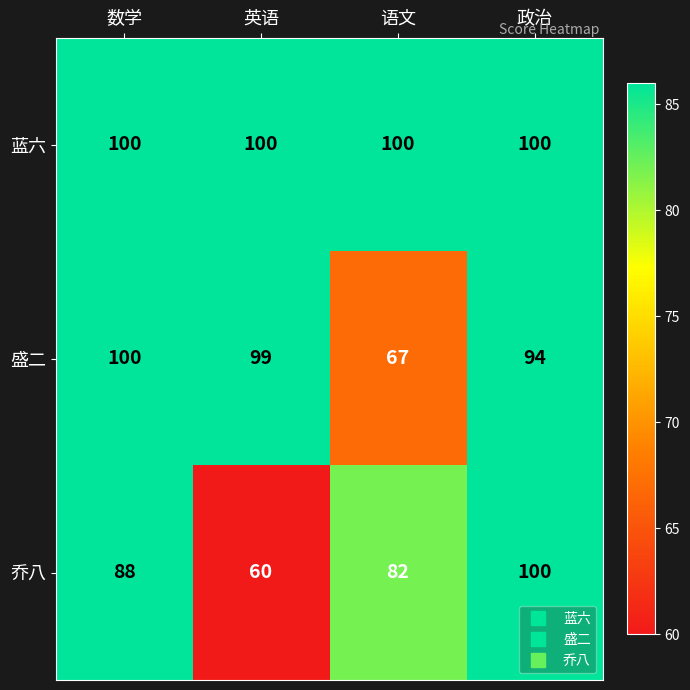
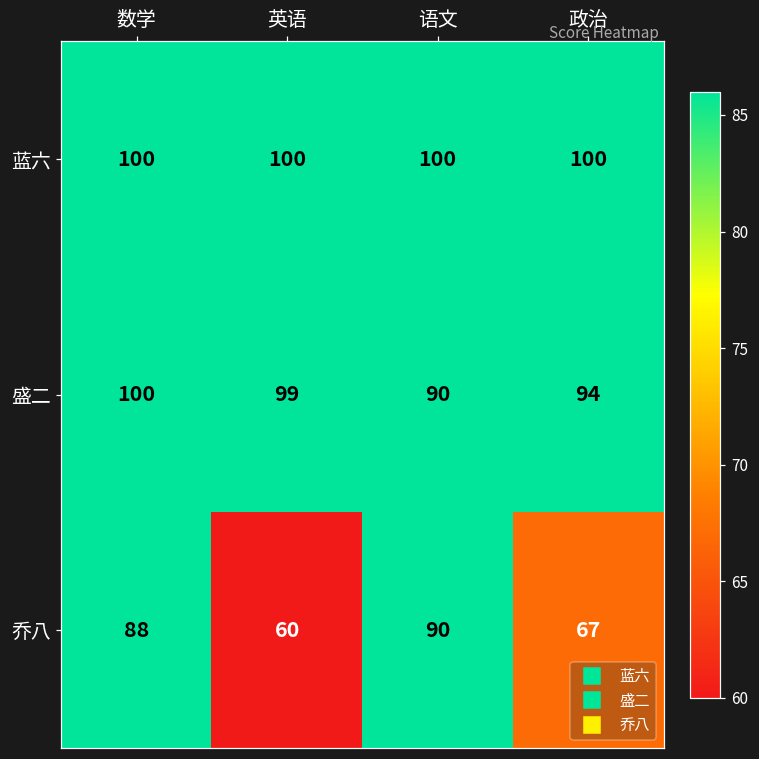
盛二, 语文: 67 -> 90
乔八, 语文: 82 -> 90
乔八, 政治: 100 -> 67
